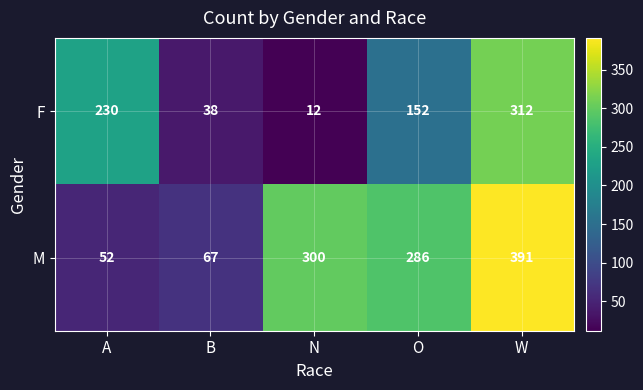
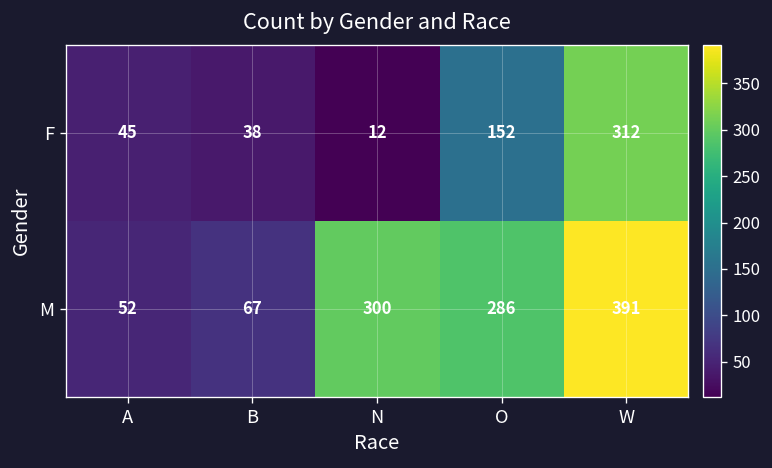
F, A: 230 -> 45
